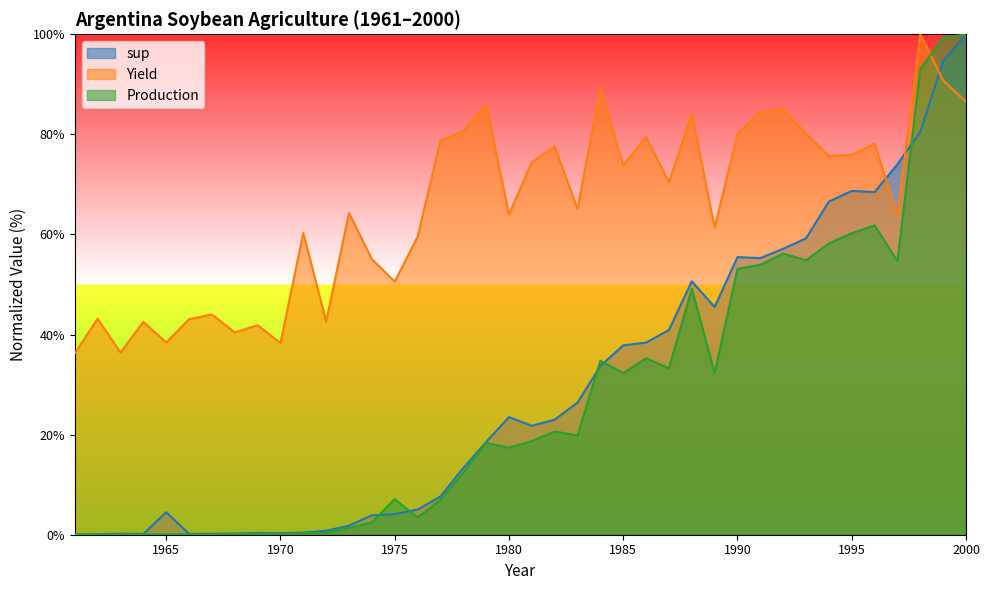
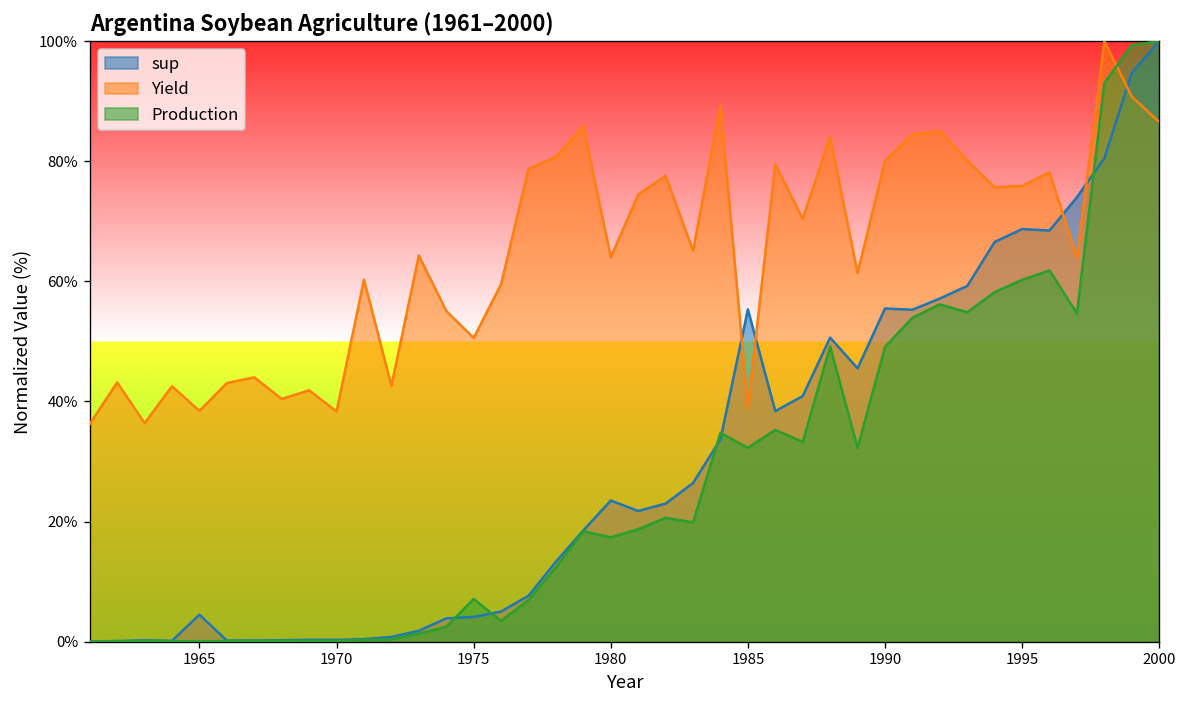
sup, 1985: 38% -> 55%
Yield, 1985: 74% -> 39%
Production, 1990: 53% -> 49%
